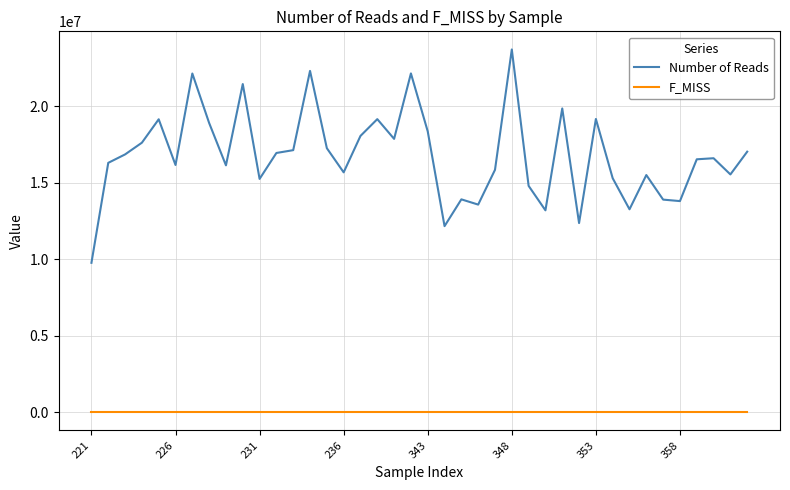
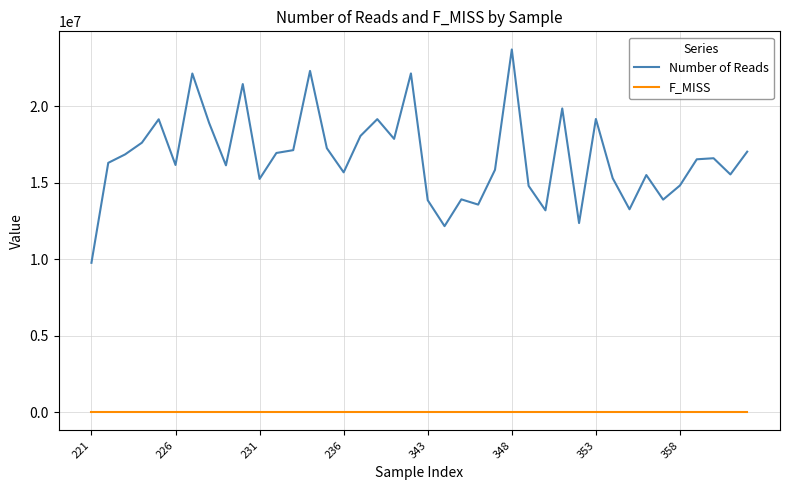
Number of Reads, 343: 18400000 -> 13900000
Number of Reads, 358: 13800000 -> 14800000
